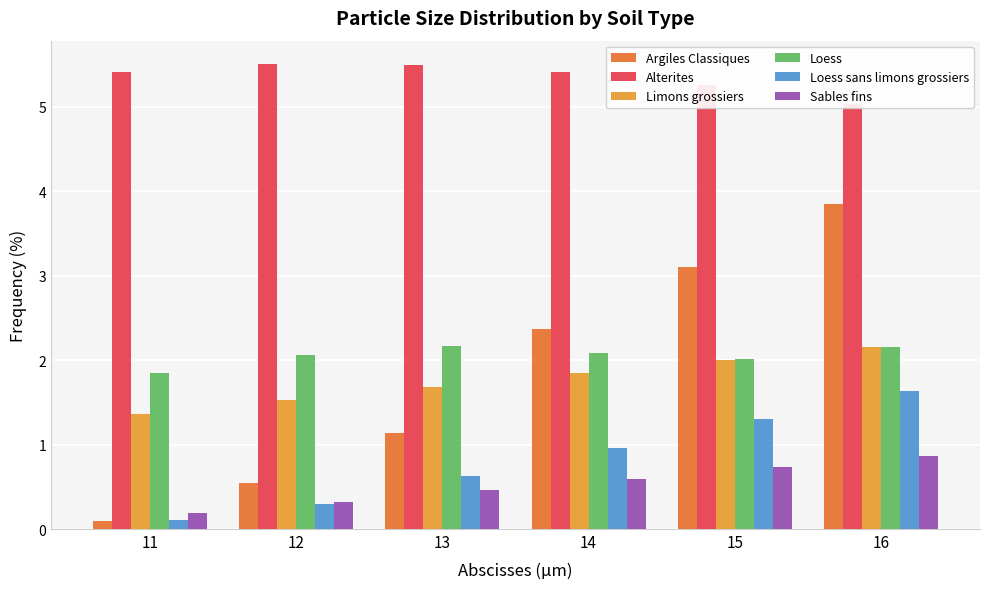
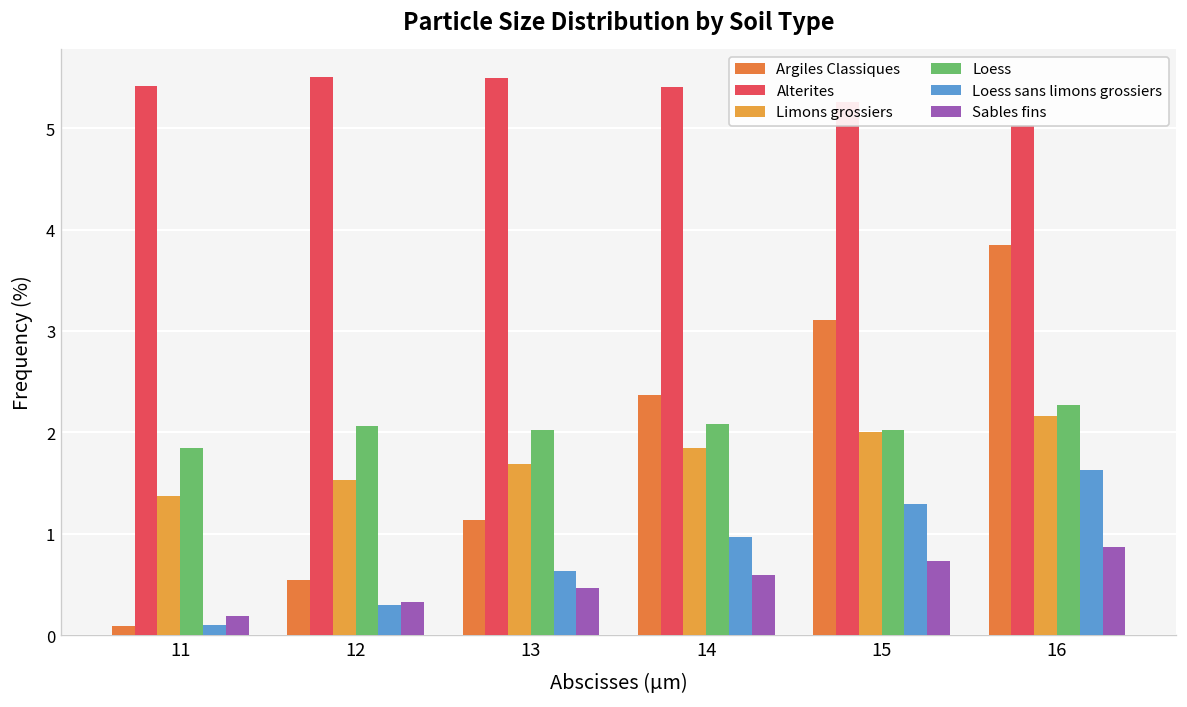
Loess, 13: 2.2 -> 2.0
Loess, 16: 2.2 -> 2.3
